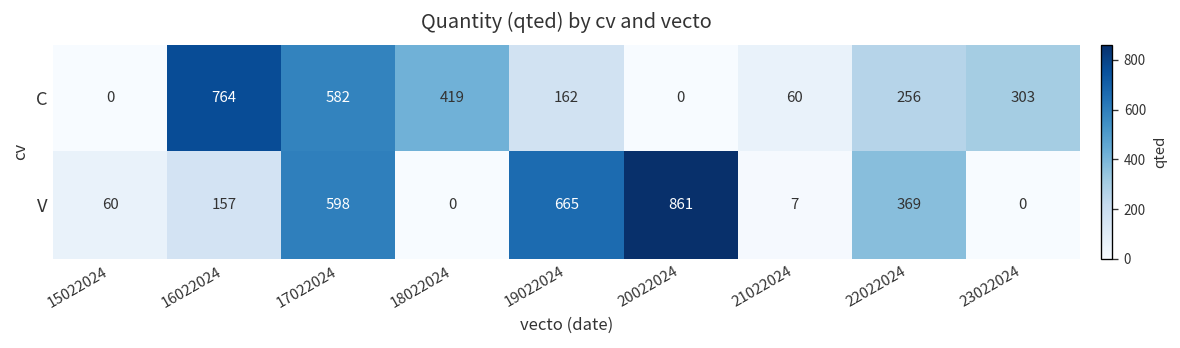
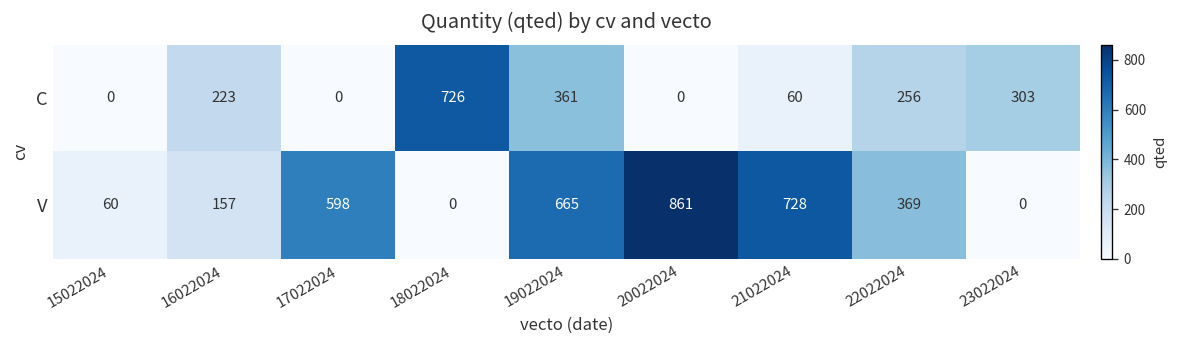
C, 16022024: 764 -> 223
C, 17022024: 582 -> 0
C, 18022024: 419 -> 726
C, 19022024: 162 -> 361
V, 21022024: 7 -> 728
